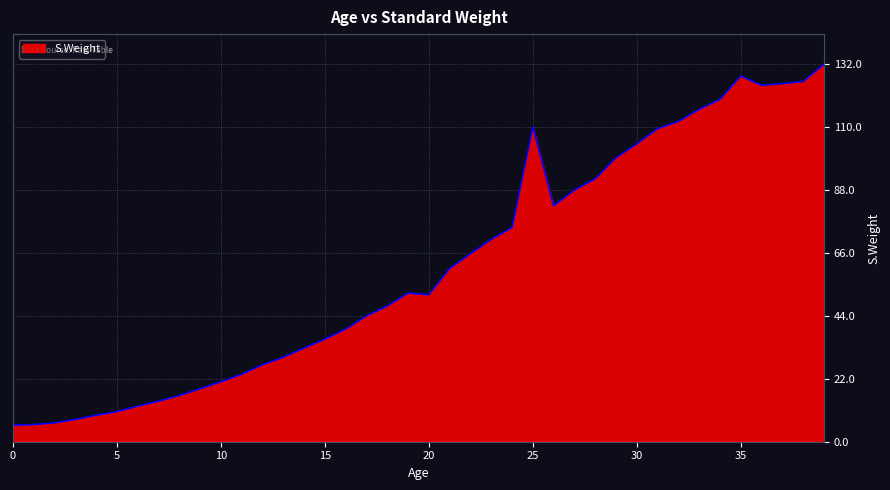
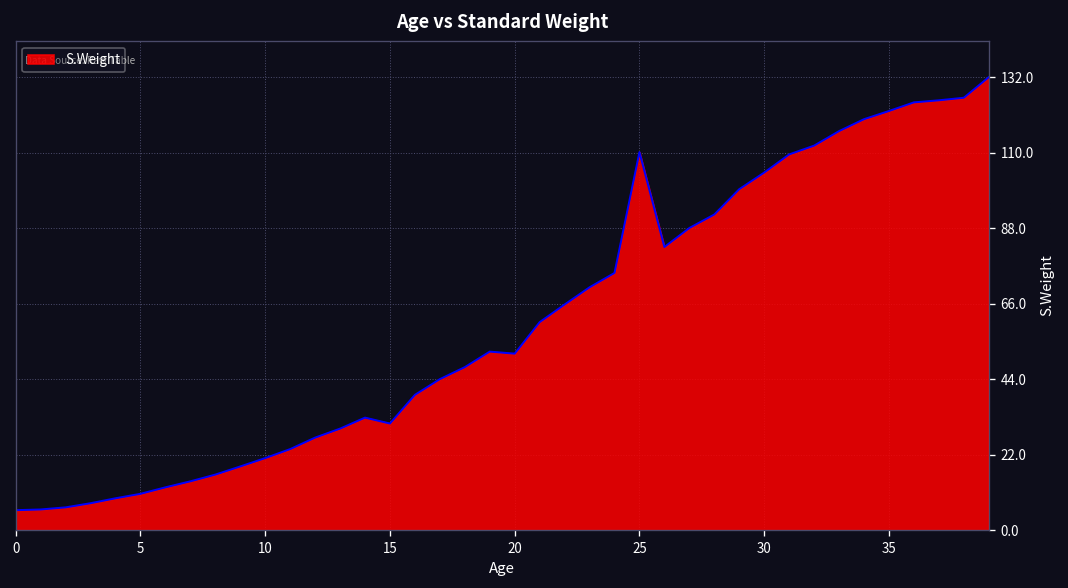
15: 36 -> 31
35: 128 -> 122
